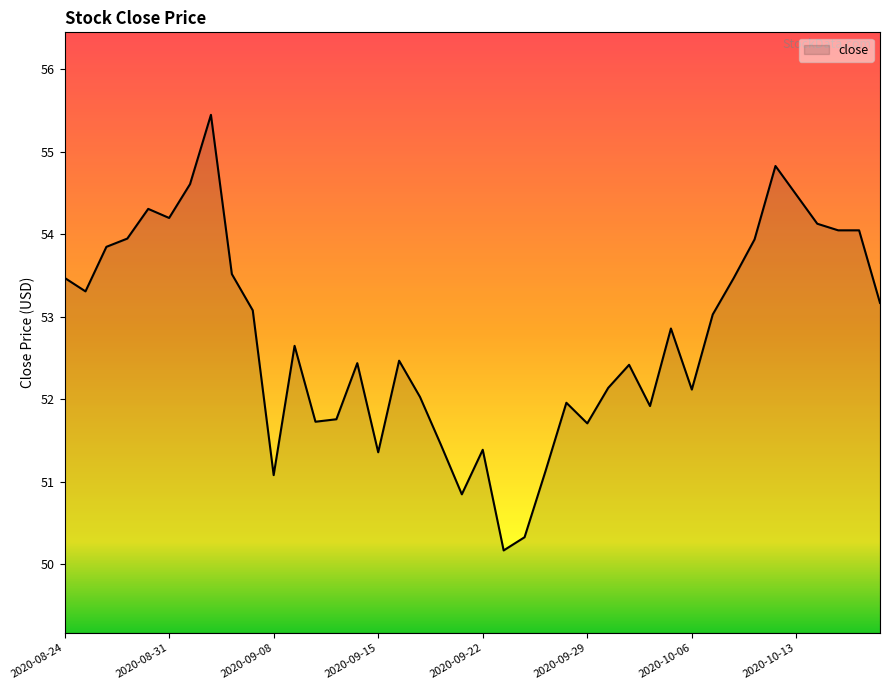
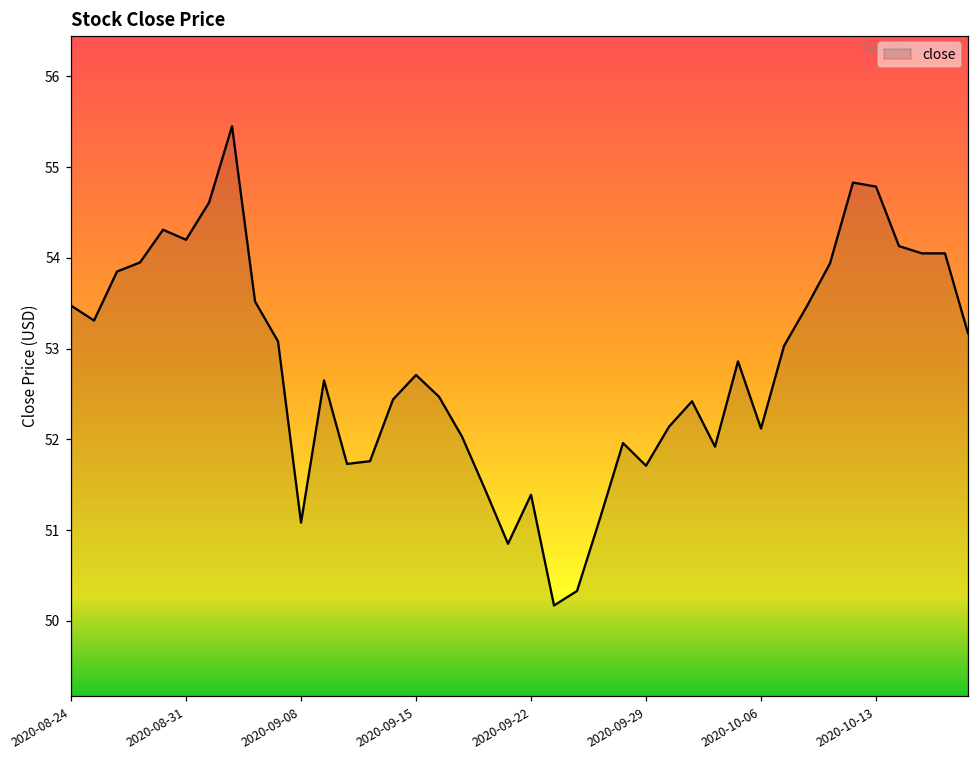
2020-09-15: 51.4 -> 52.7
2020-10-13: 54.5 -> 54.8
